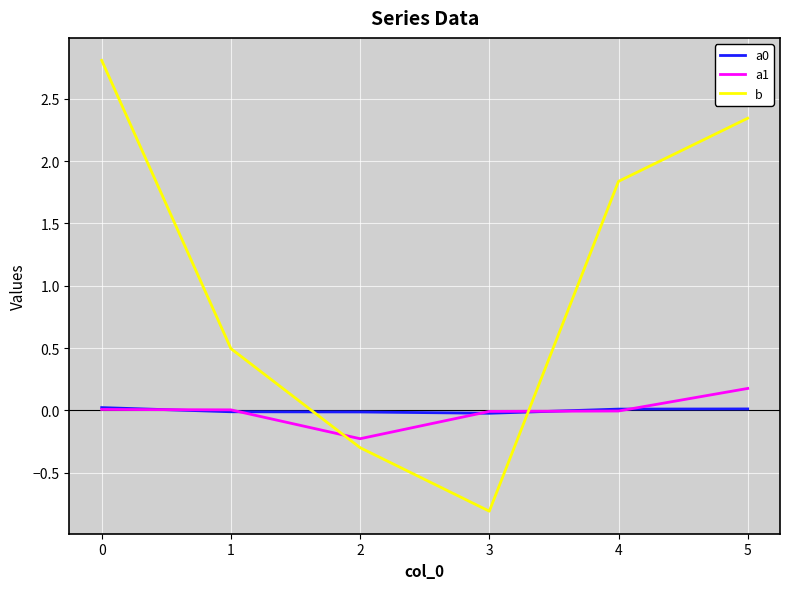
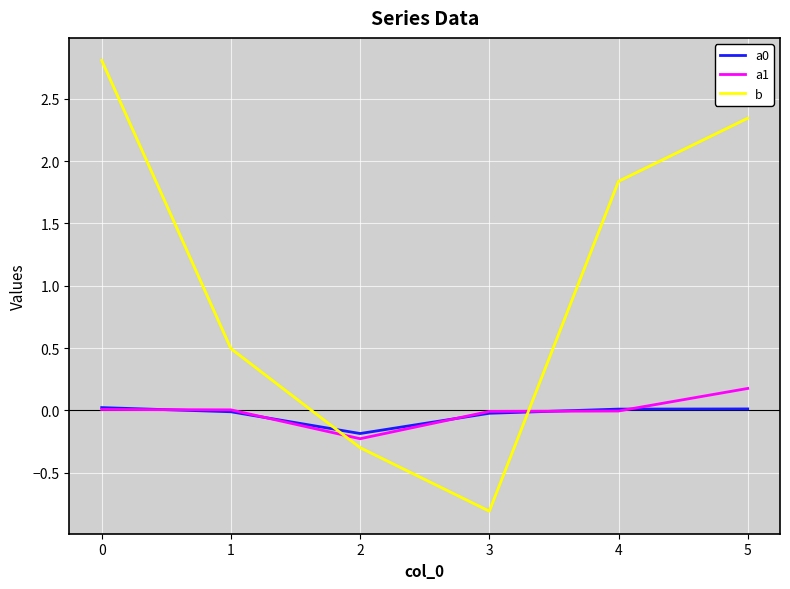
a0, 2: -0.01 -> -0.19
